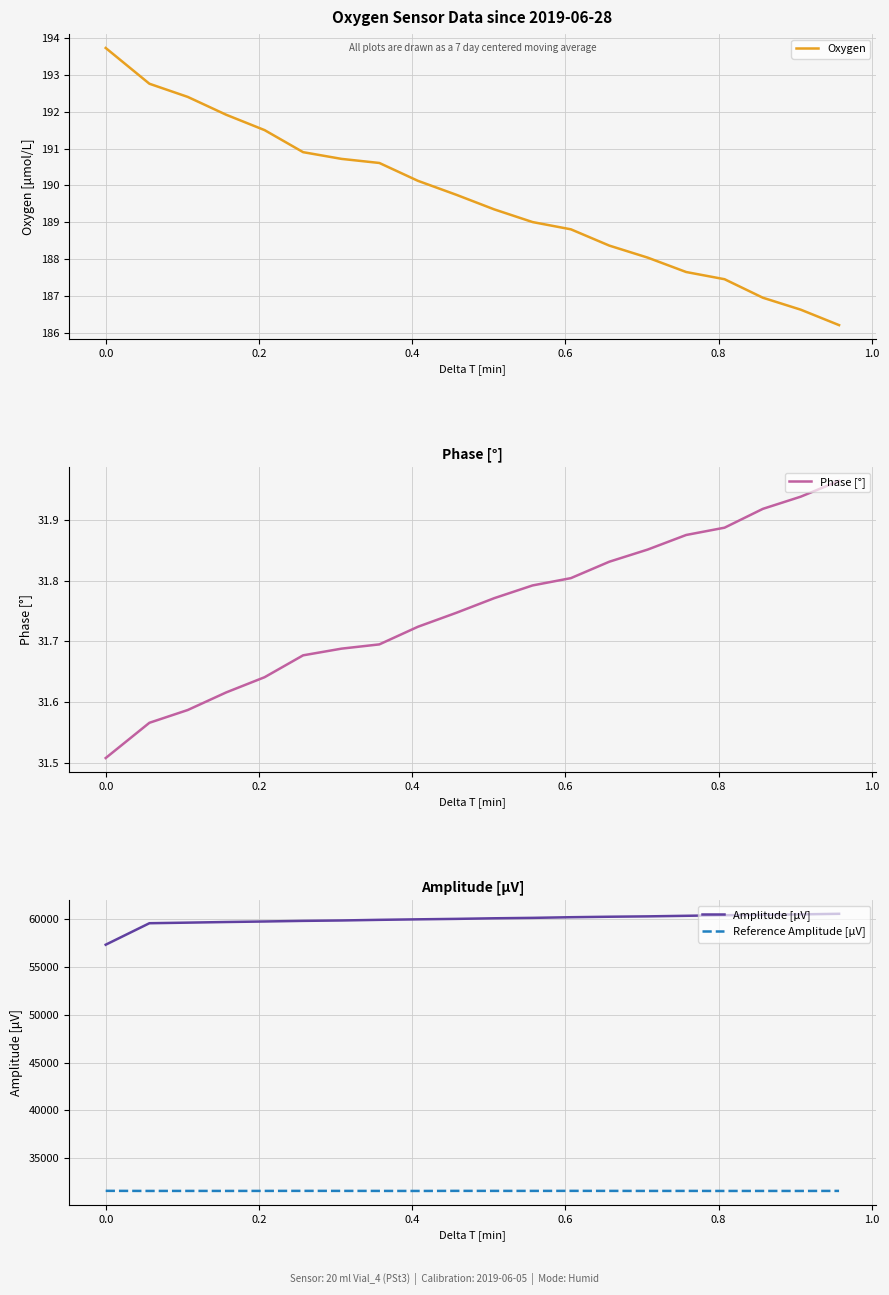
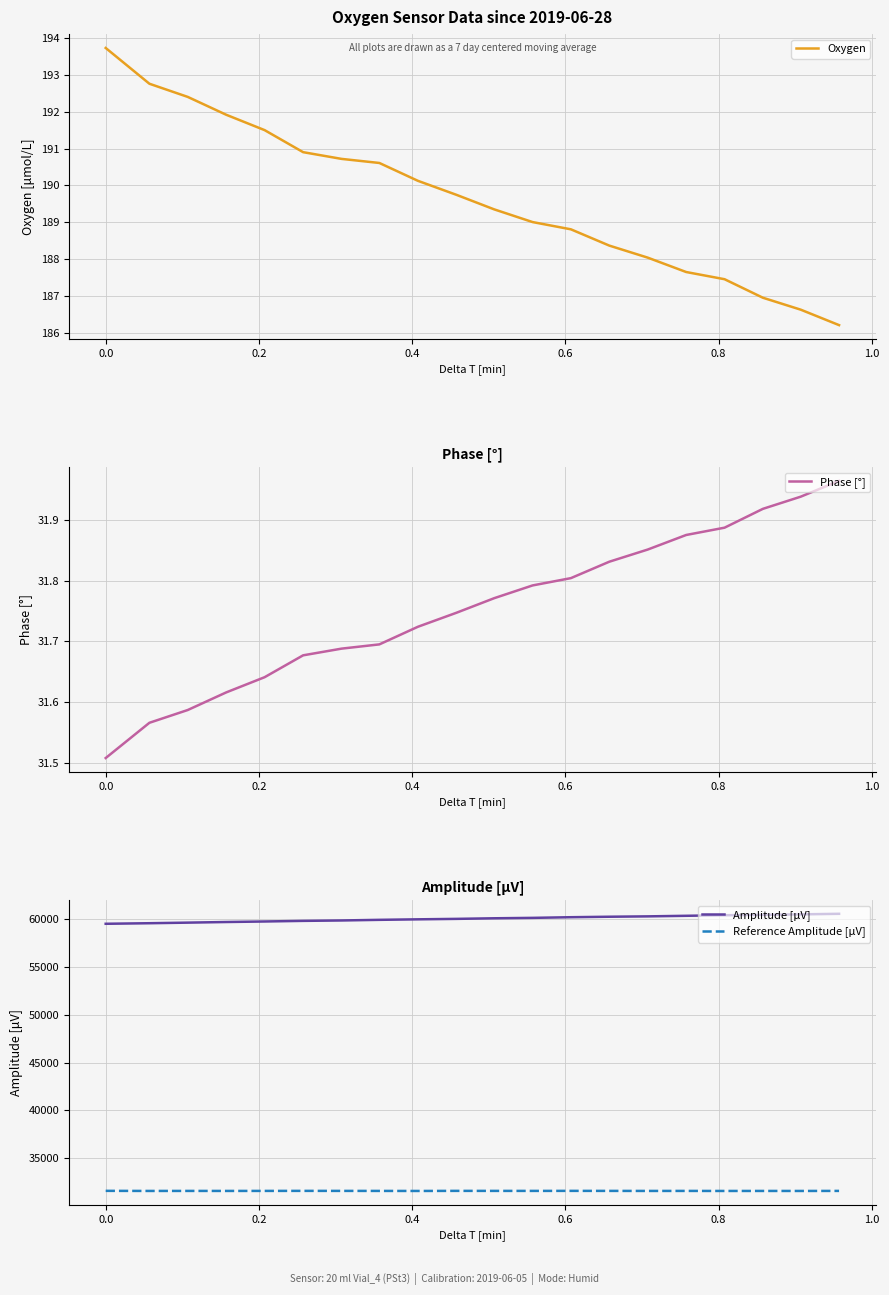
Amplitude [μV], Amplitude [μV], 0.0: 57000 -> 60000
